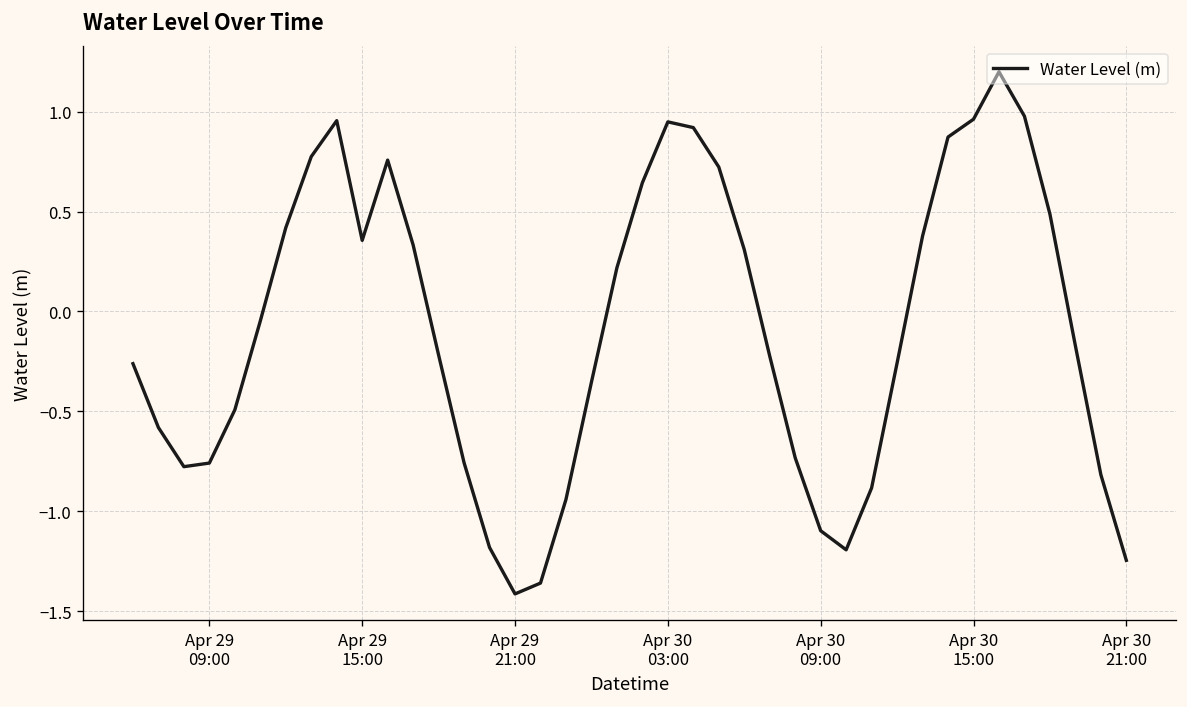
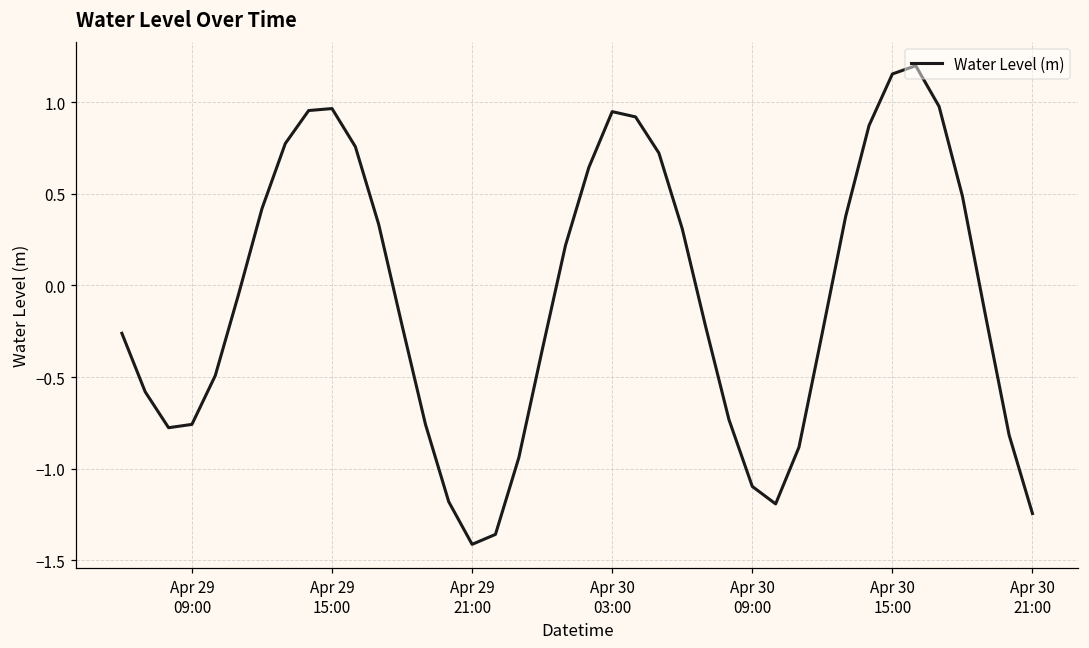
Apr 29 15:00: 0.36 -> 0.97
Apr 30 15:00: 0.96 -> 1.15
